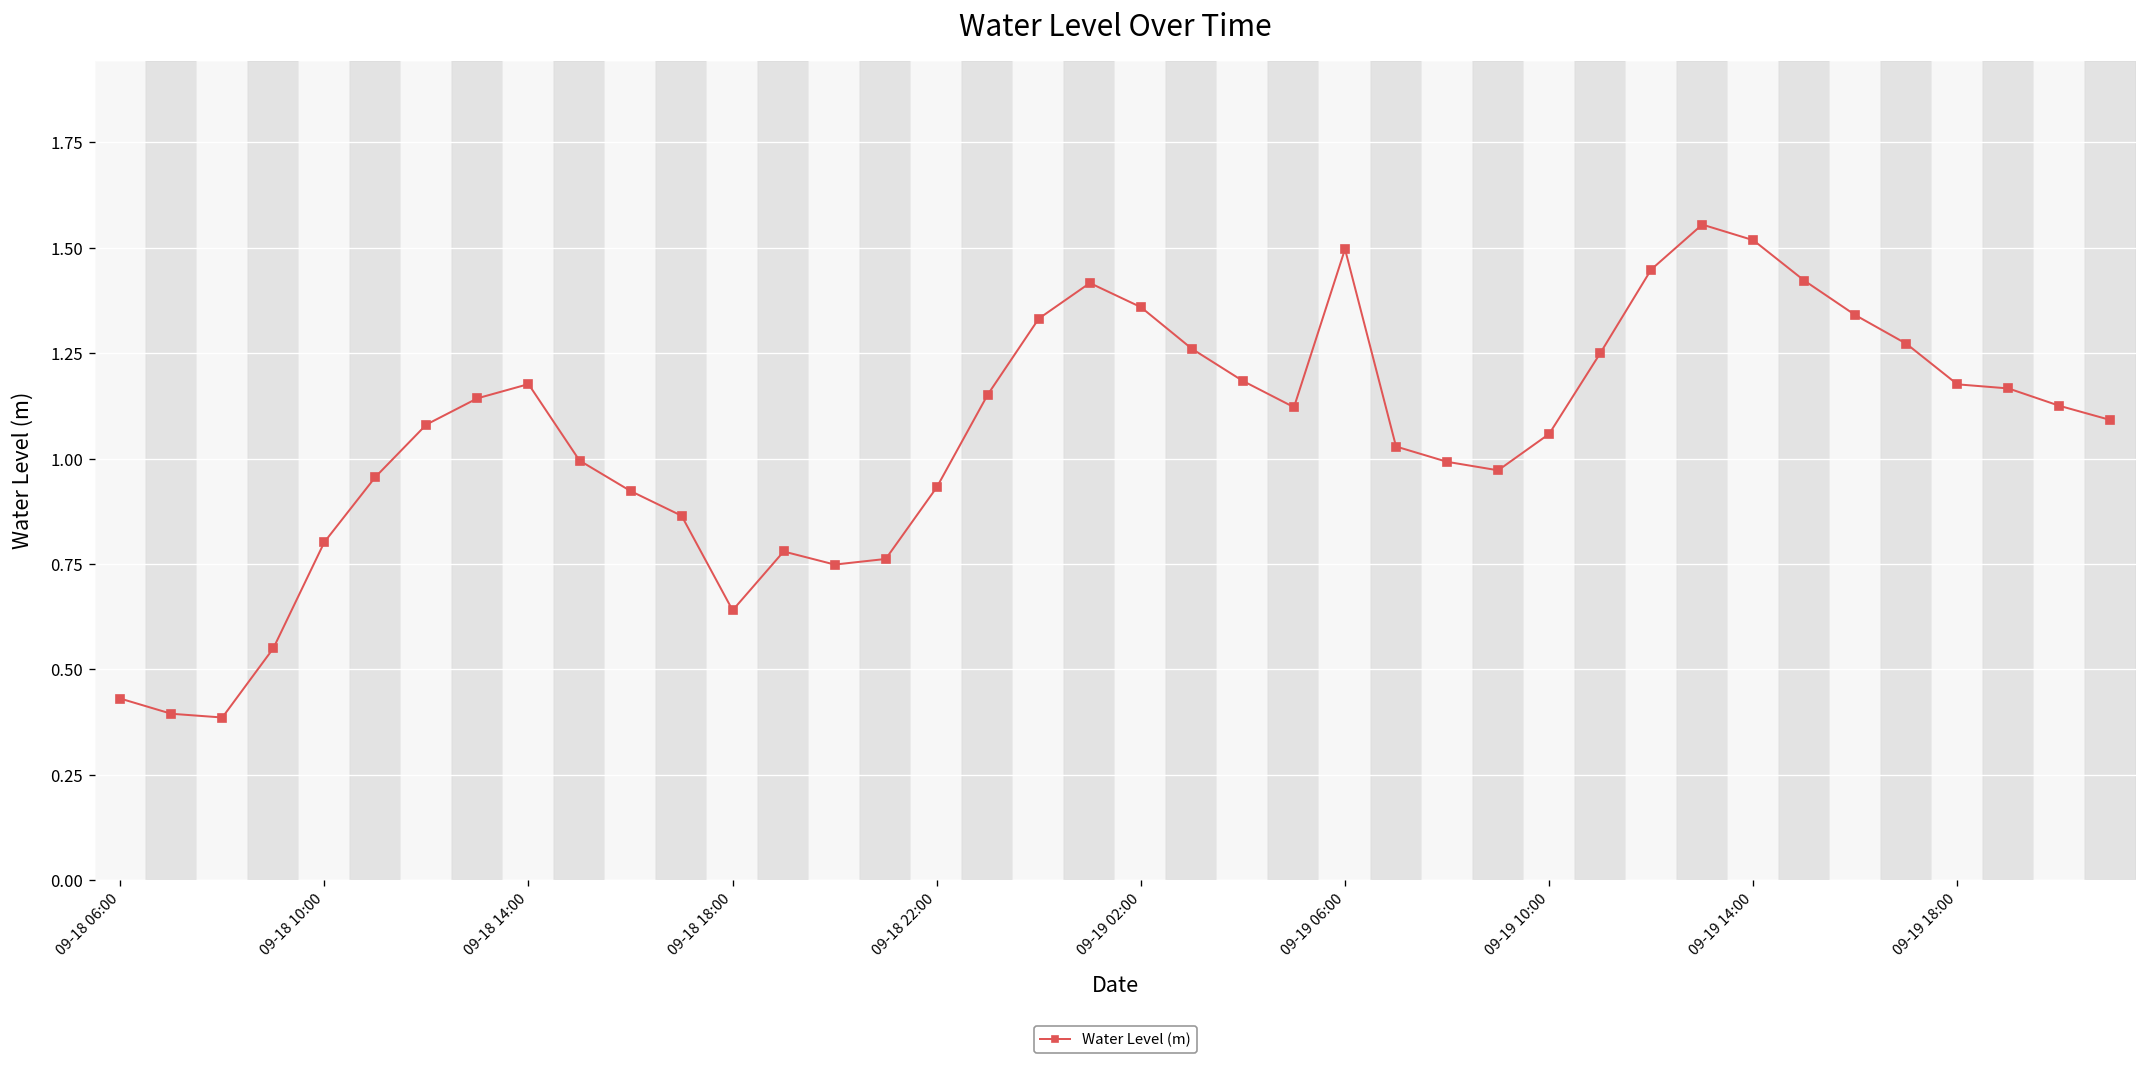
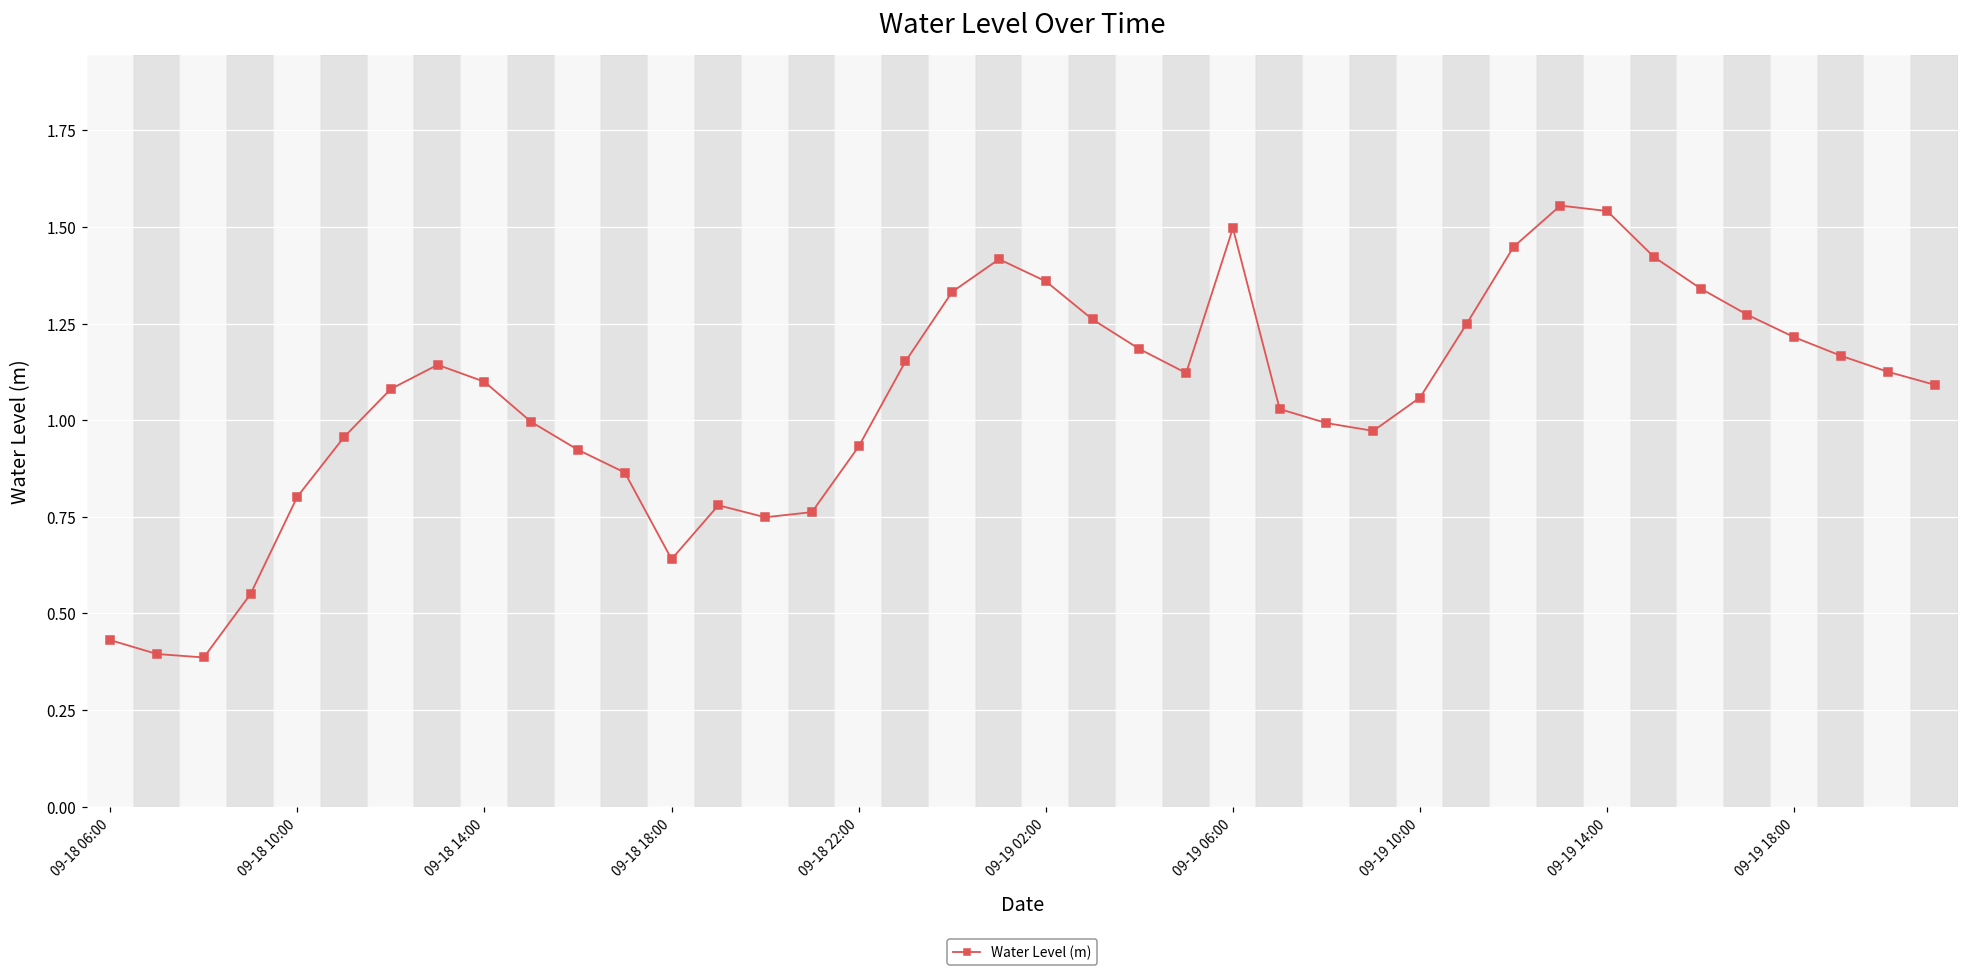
09-18 14:00: 1.18 -> 1.10
09-19 14:00: 1.52 -> 1.54
09-19 18:00: 1.18 -> 1.21
